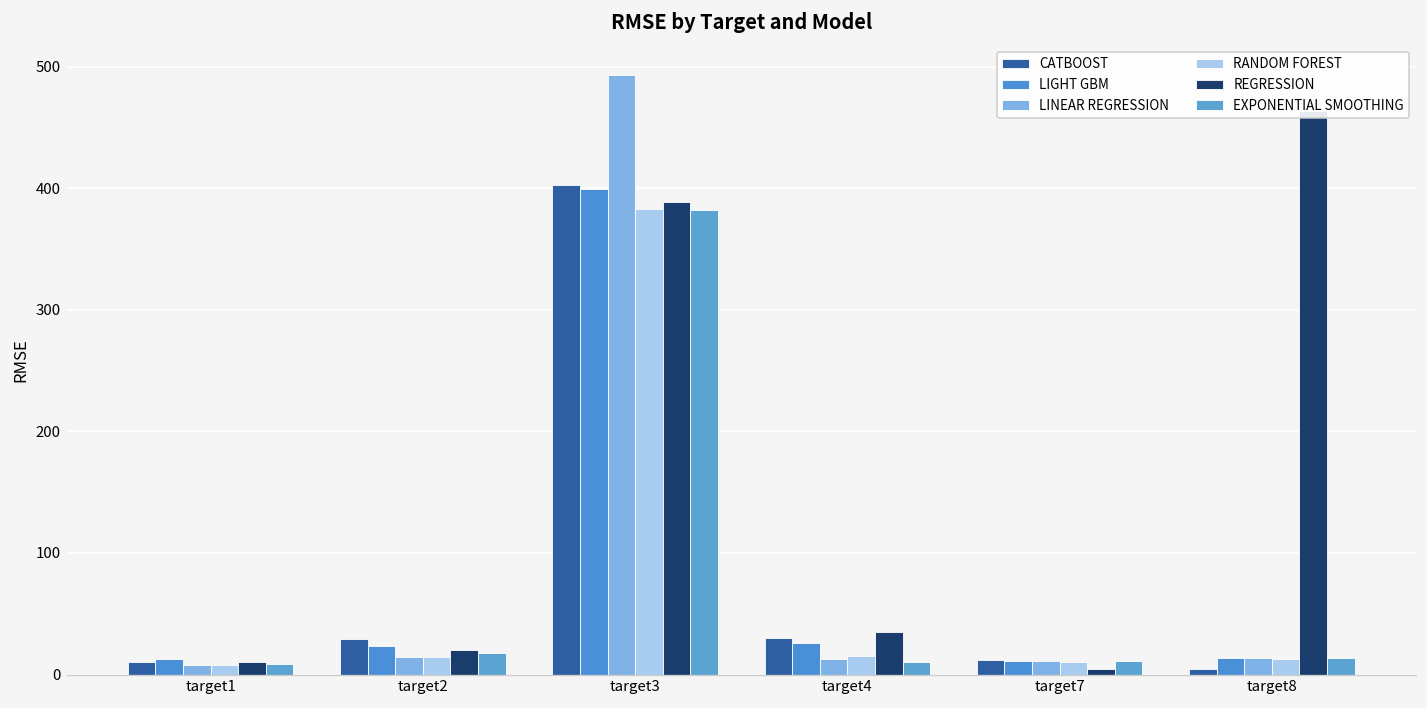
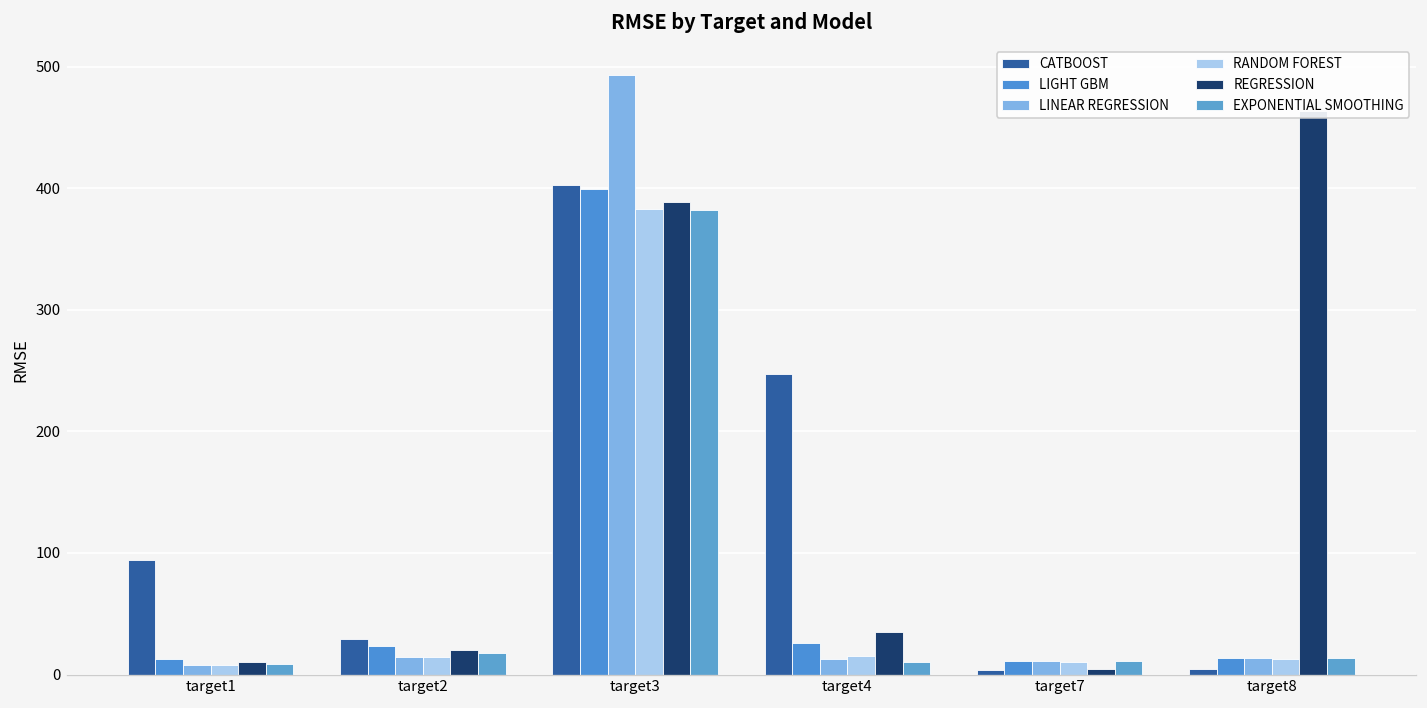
CATBOOST, target1: 11 -> 94
CATBOOST, target4: 30 -> 247
CATBOOST, target7: 12 -> 4
